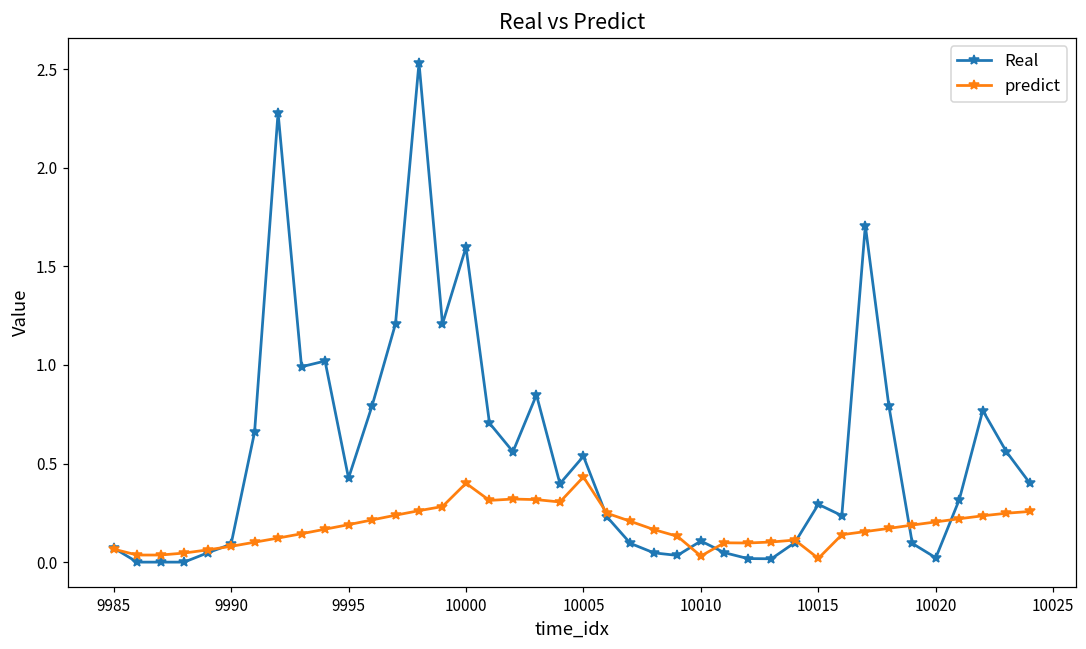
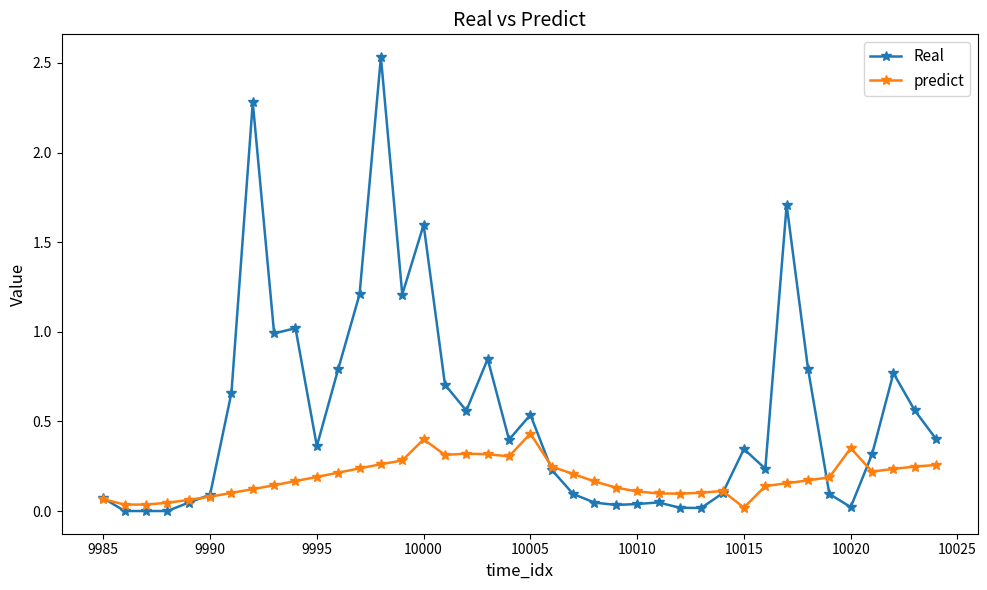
Real, 9995: 0.43 -> 0.36
Real, 10010: 0.11 -> 0.04
predict, 10010: 0.03 -> 0.11
Real, 10015: 0.29 -> 0.35
predict, 10020: 0.20 -> 0.35
